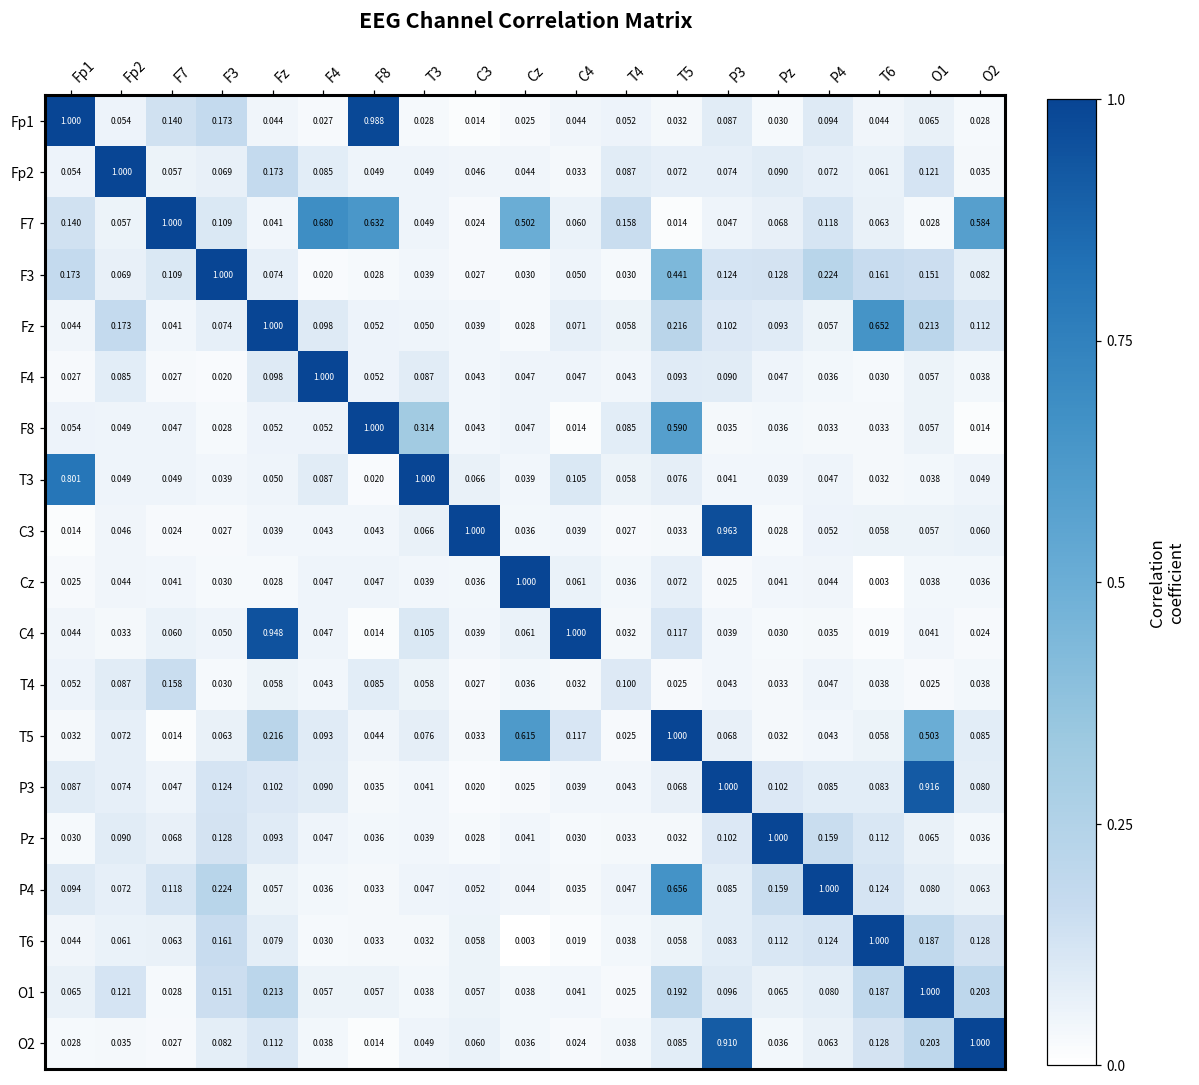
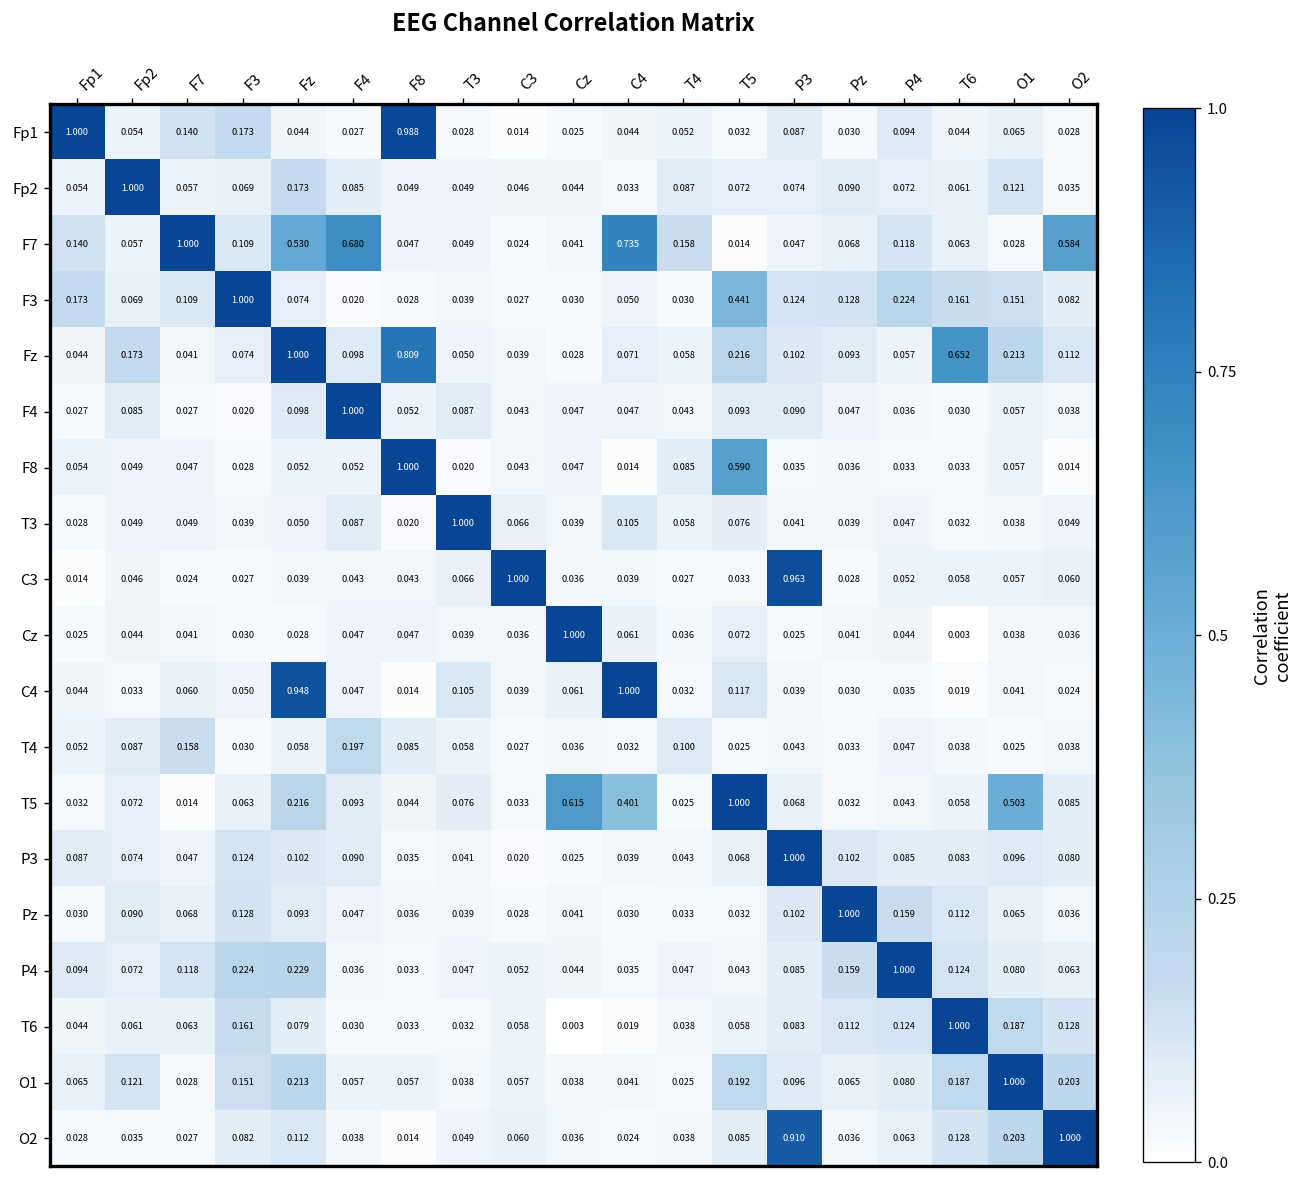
F7, Fz: 0.041 -> 0.530
F7, F8: 0.632 -> 0.047
F7, Cz: 0.502 -> 0.041
F7, C4: 0.060 -> 0.735
Fz, F8: 0.052 -> 0.809
F8, T3: 0.314 -> 0.020
T3, Fp1: 0.801 -> 0.028
T4, F4: 0.043 -> 0.197
T5, C4: 0.117 -> 0.401
P3, O1: 0.916 -> 0.096
P4, Fz: 0.057 -> 0.229
P4, T5: 0.656 -> 0.043
